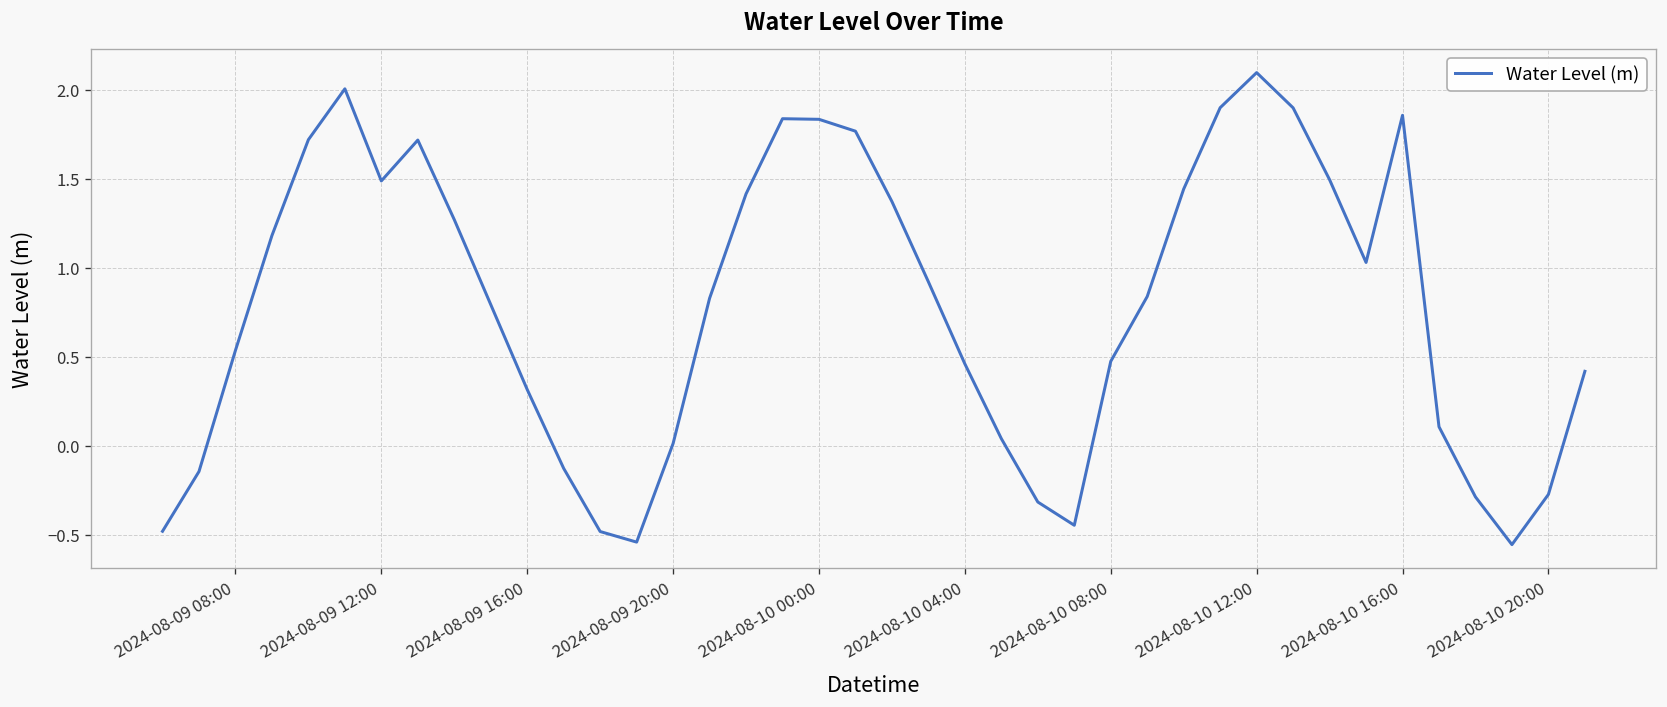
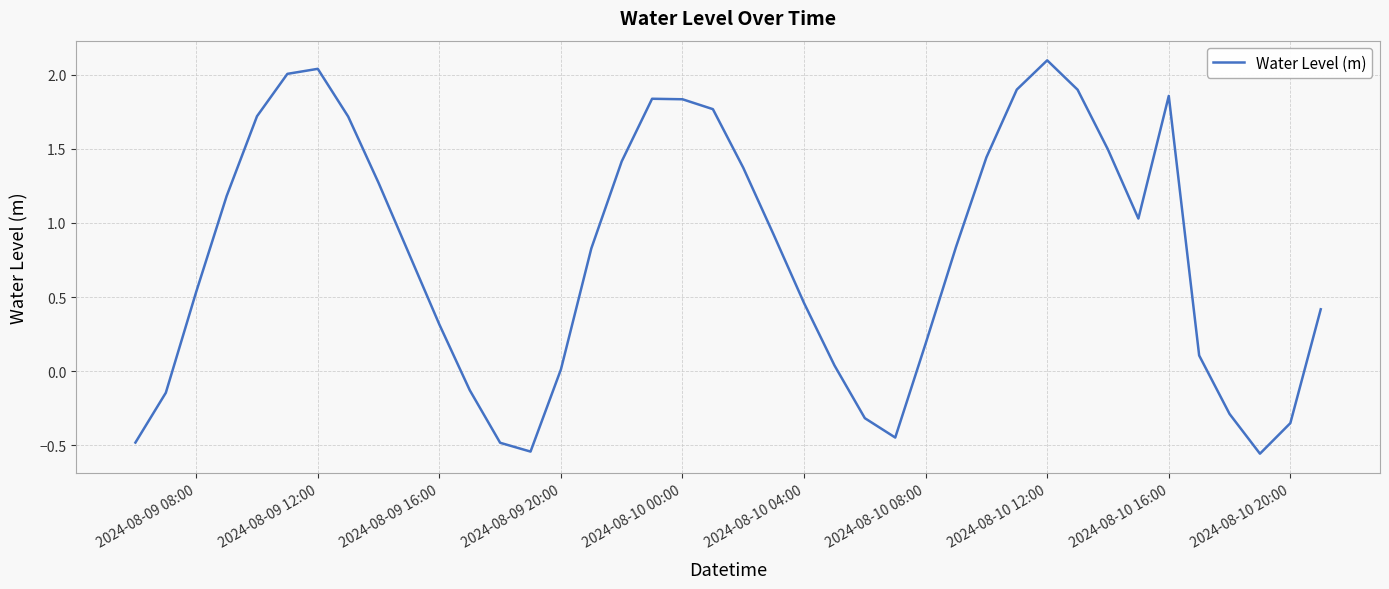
2024-08-09 12:00: 1.49 -> 2.04
2024-08-10 08:00: 0.47 -> 0.19
2024-08-10 20:00: -0.27 -> -0.35
